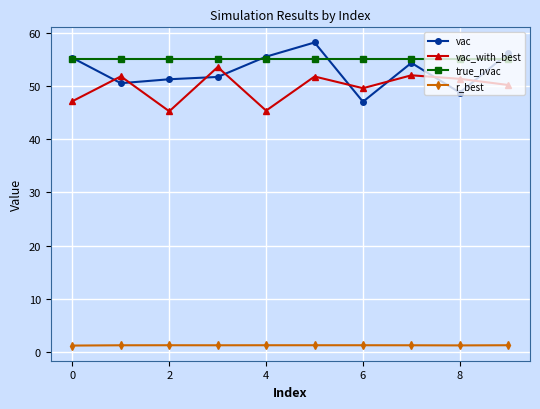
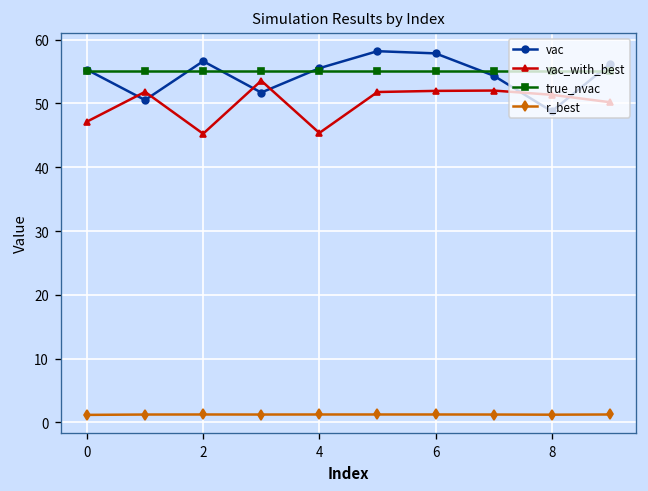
vac, 2: 51 -> 57
vac, 6: 47 -> 58
vac_with_best, 6: 50 -> 52
